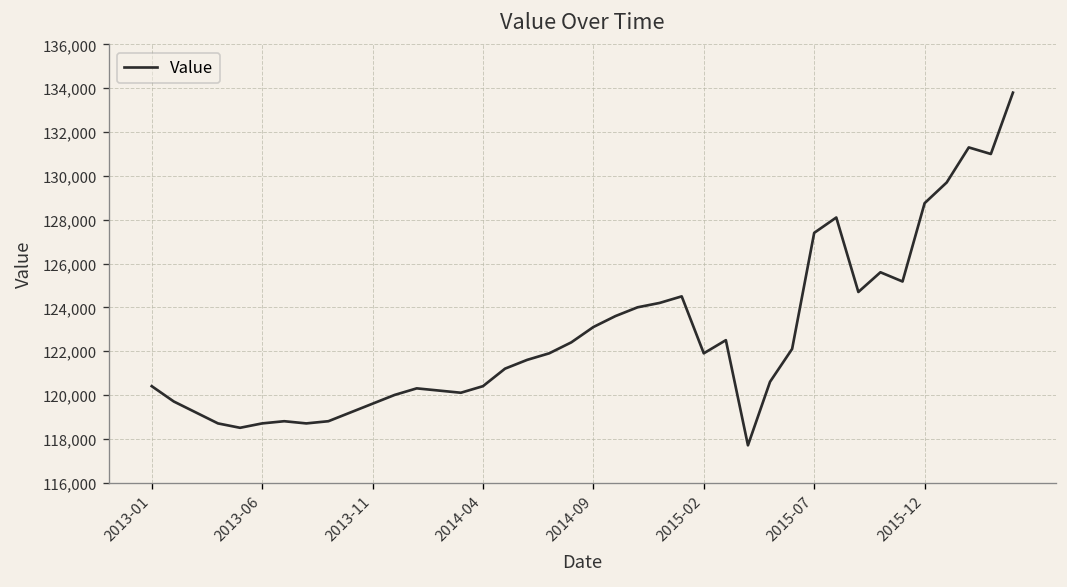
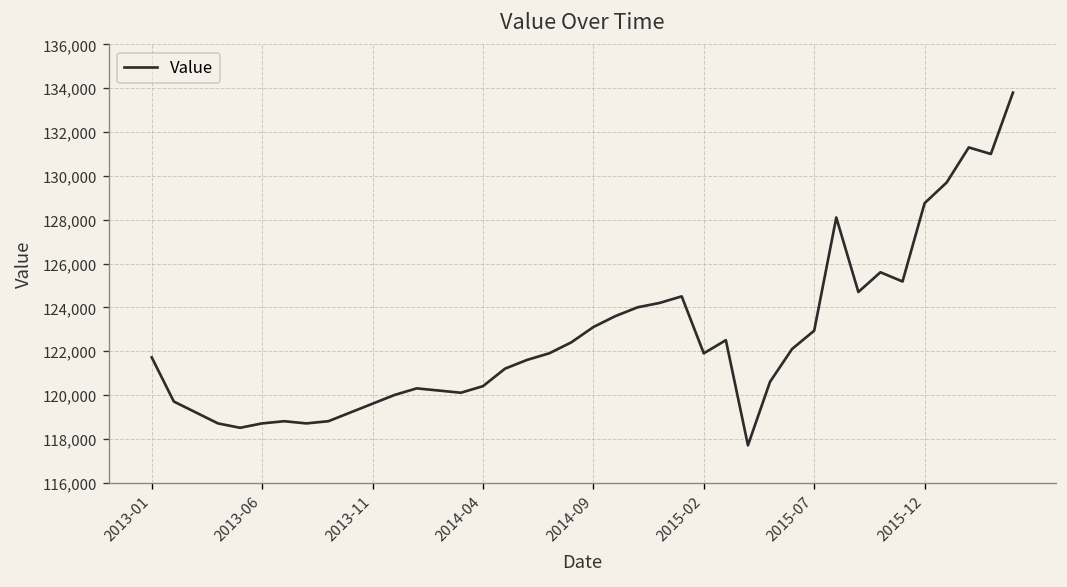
2013-01: 120,400 -> 121,700
2015-07: 127,400 -> 122,900
